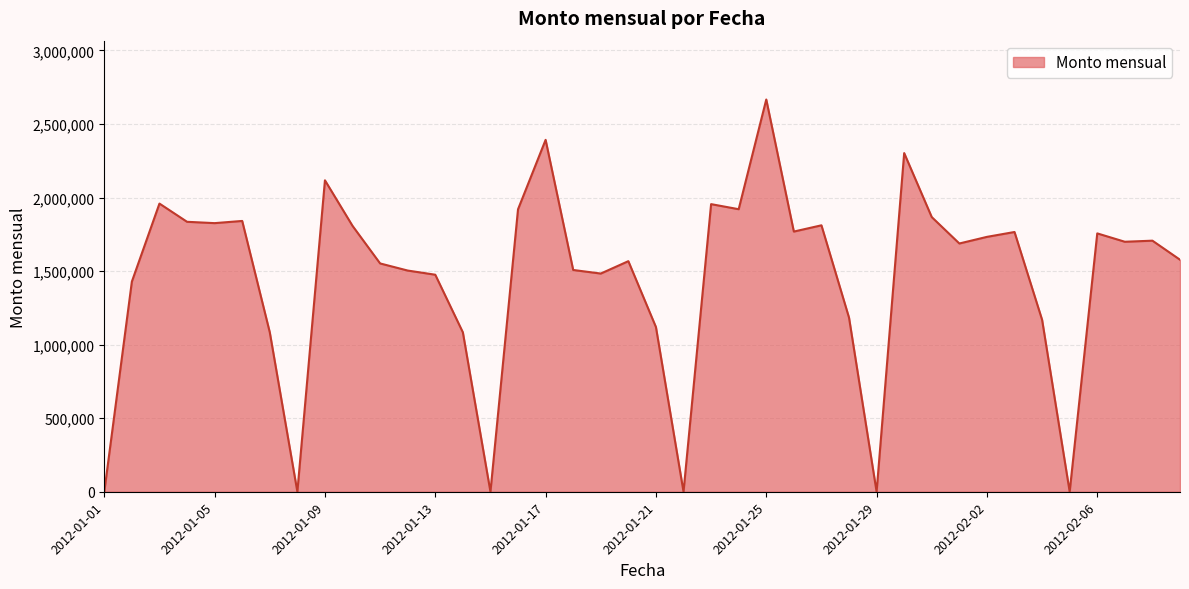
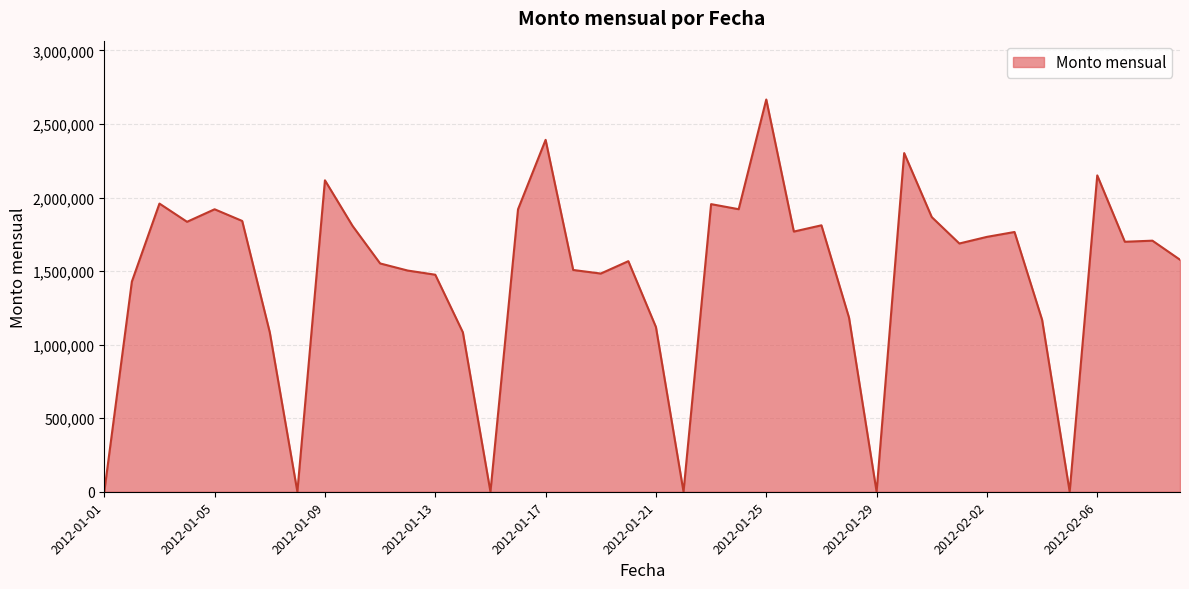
2012-01-05: 1,830,000 -> 1,920,000
2012-02-06: 1,760,000 -> 2,150,000
